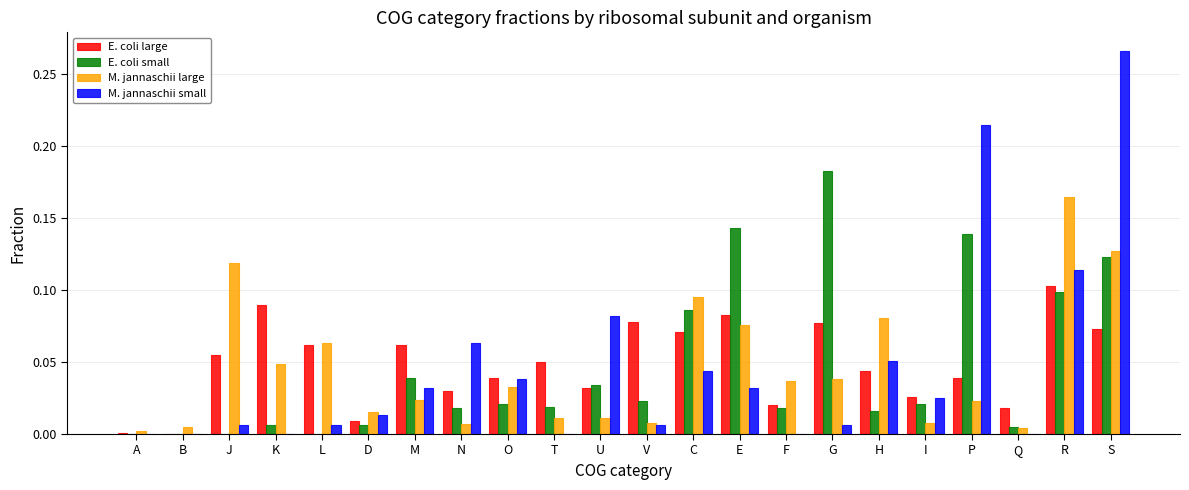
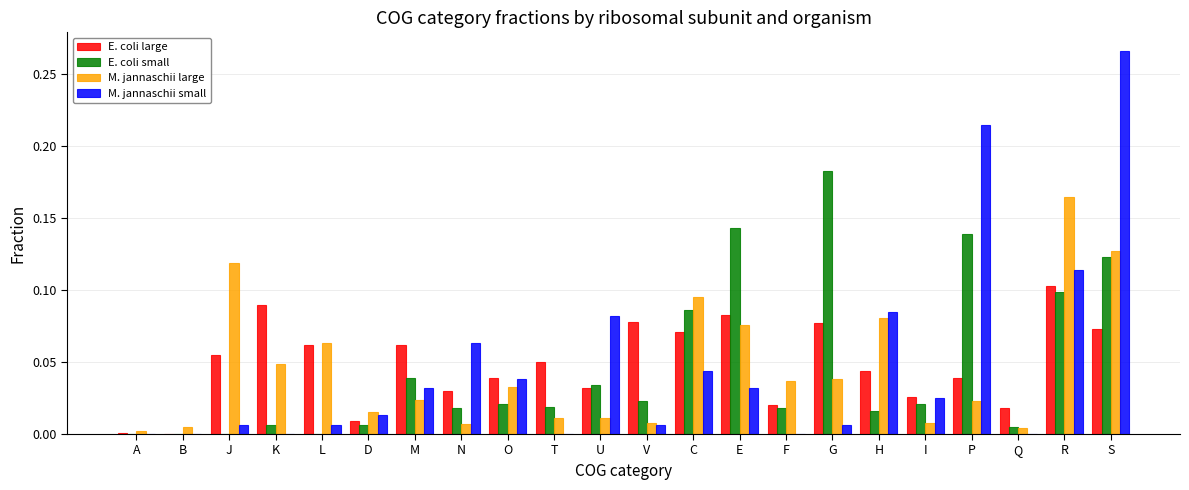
M. jannaschii small, H: 0.051 -> 0.085
